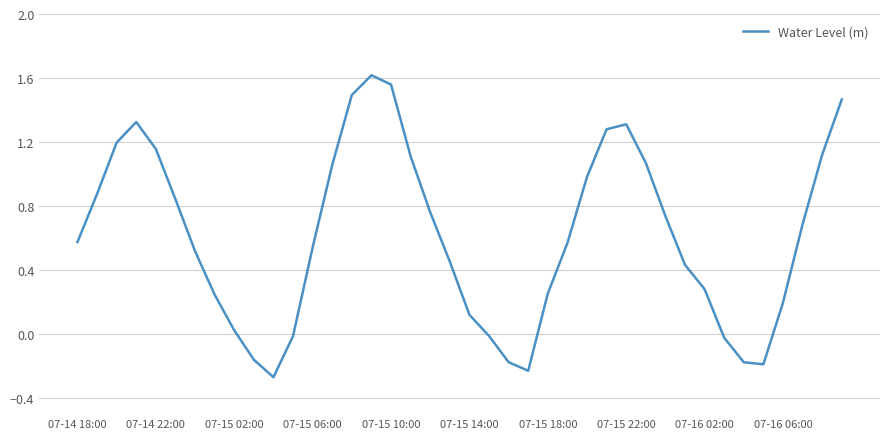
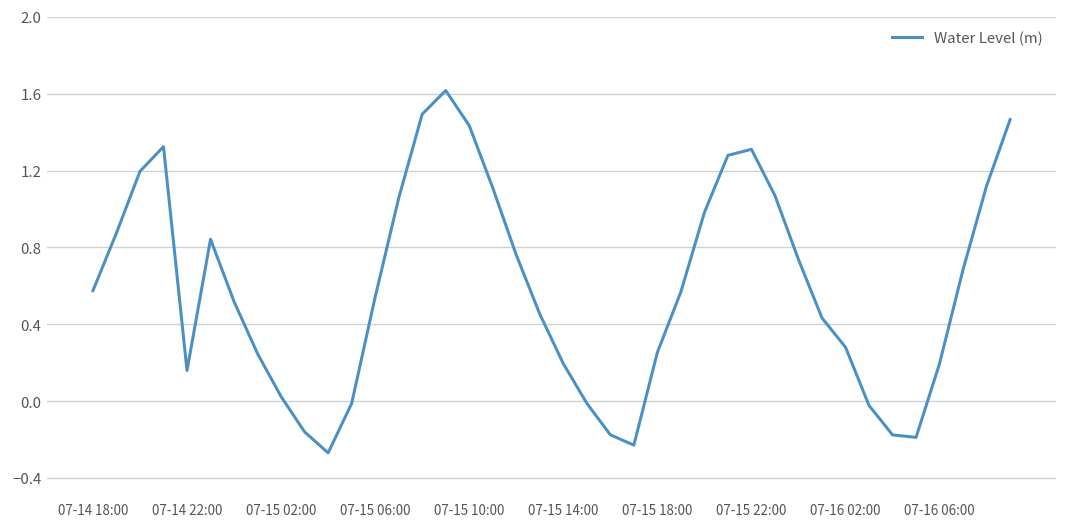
07-14 22:00: 1.16 -> 0.16
07-15 10:00: 1.56 -> 1.43
07-15 14:00: 0.12 -> 0.20
